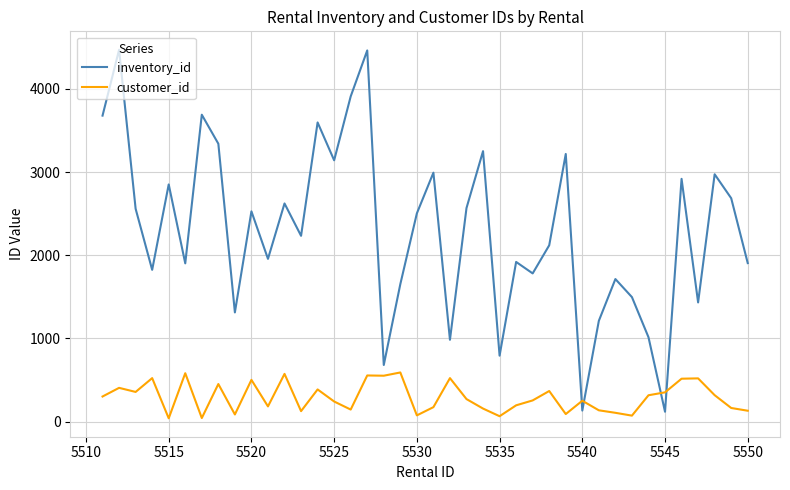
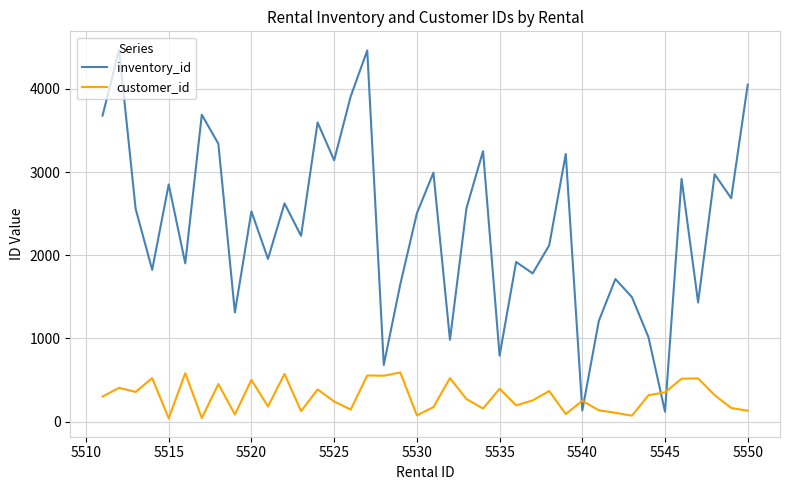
customer_id, 5535: 100 -> 400
inventory_id, 5550: 1900 -> 4100
